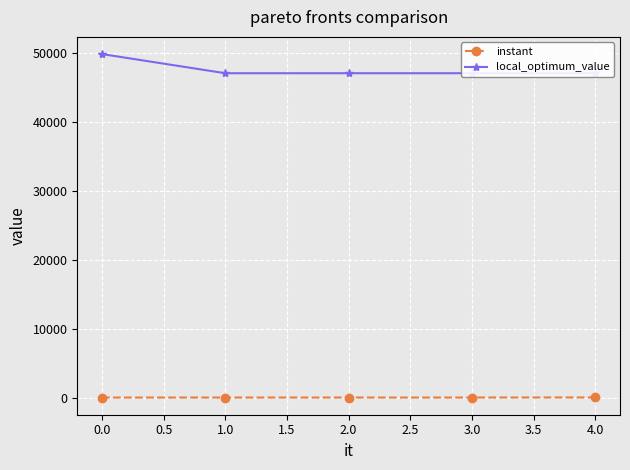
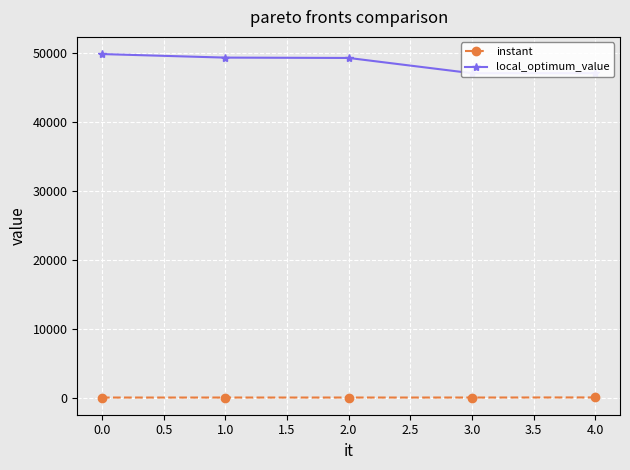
local_optimum_value, 1.0: 47000 -> 49000
local_optimum_value, 2.0: 47000 -> 49000
